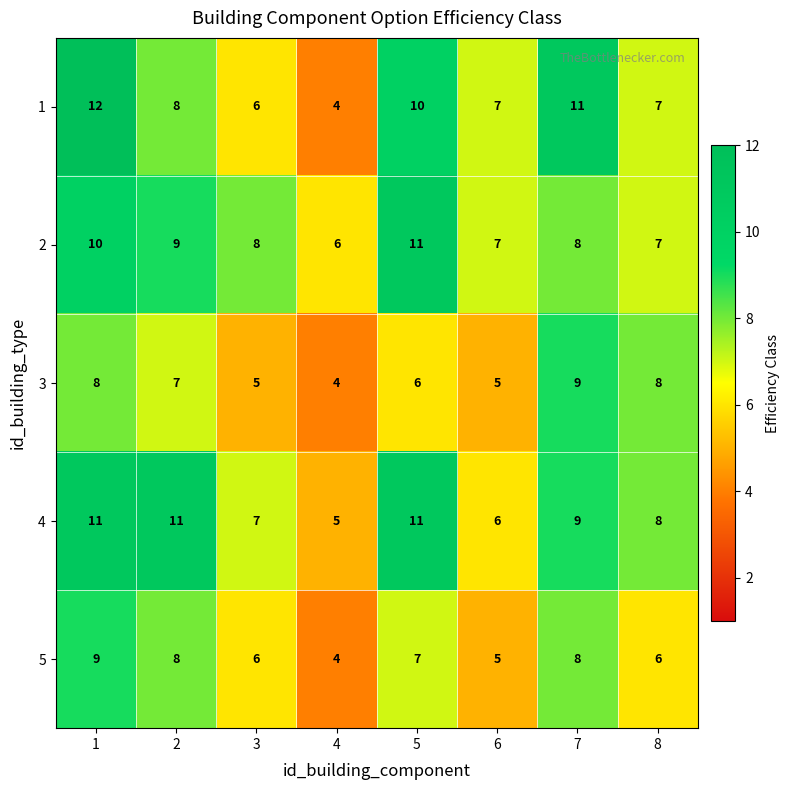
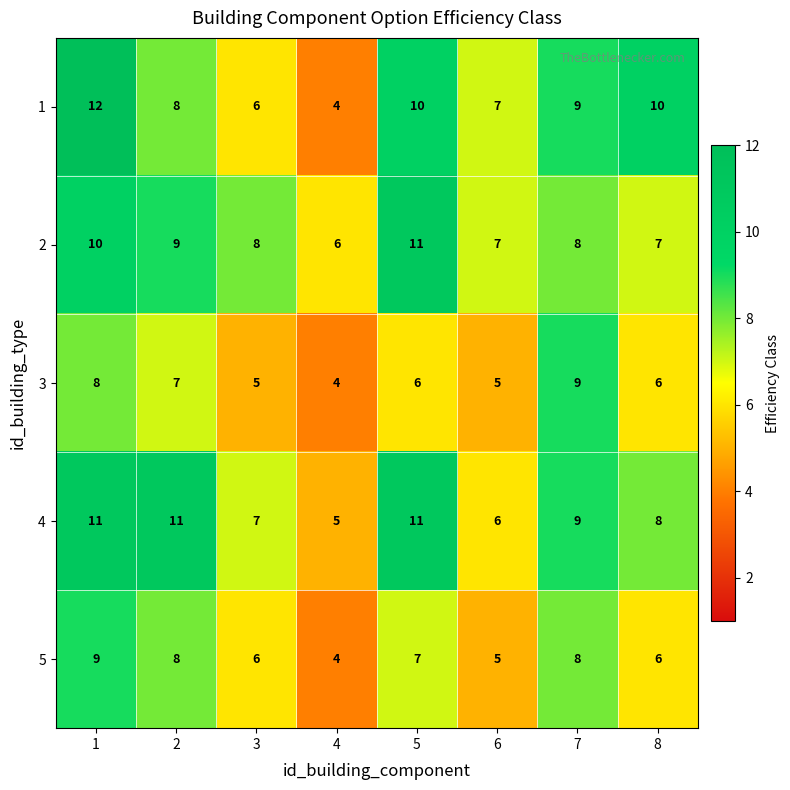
1, 7: 11 -> 9
1, 8: 7 -> 10
3, 8: 8 -> 6
